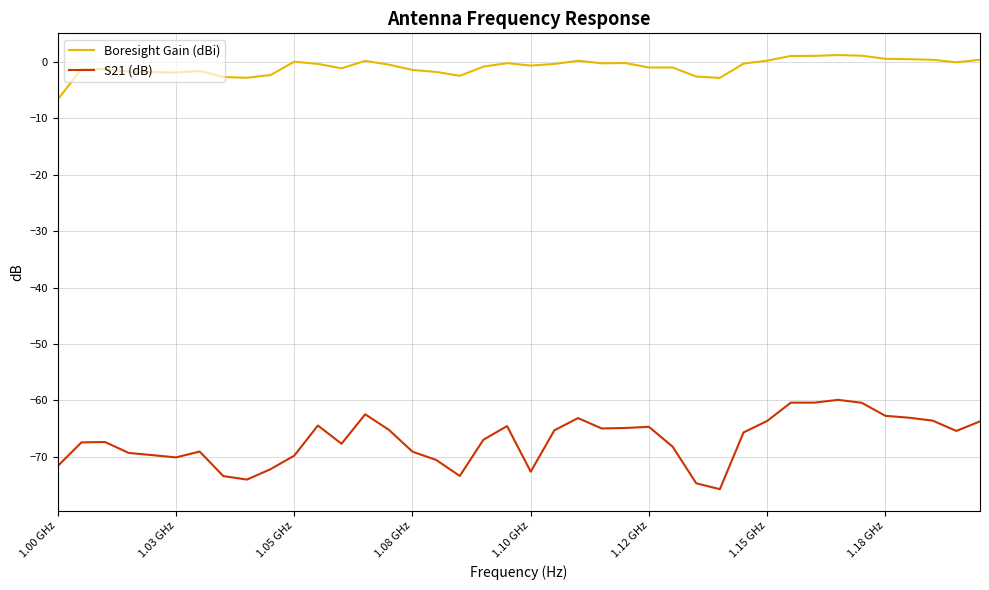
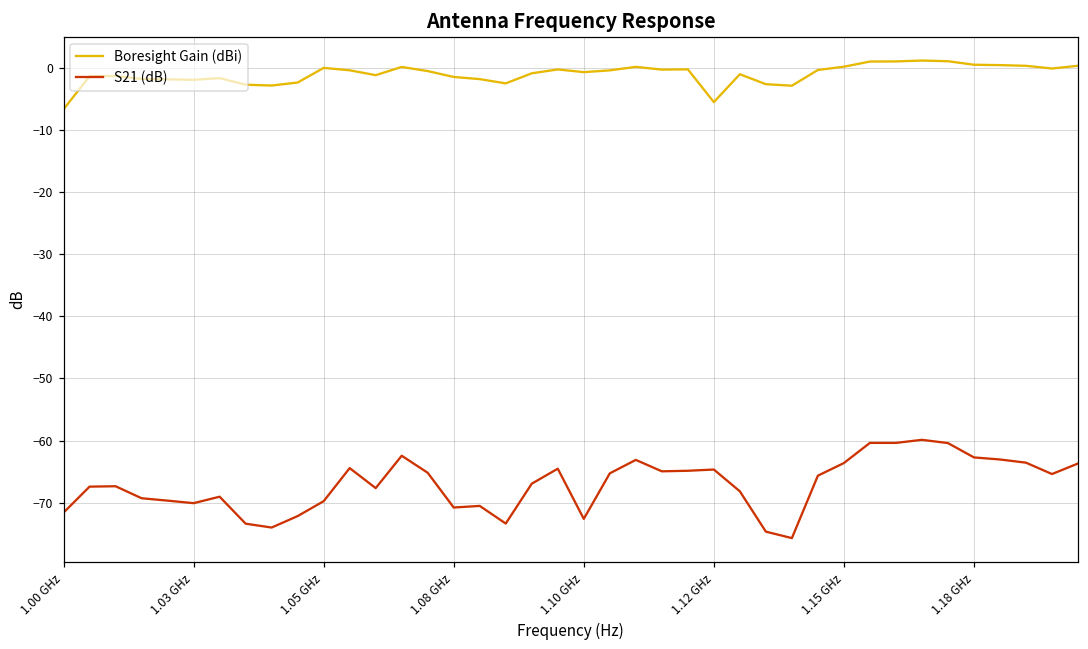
S21 (dB), 1.08 GHz: -69 -> -71
Boresight Gain (dBi), 1.12 GHz: -1 -> -6
